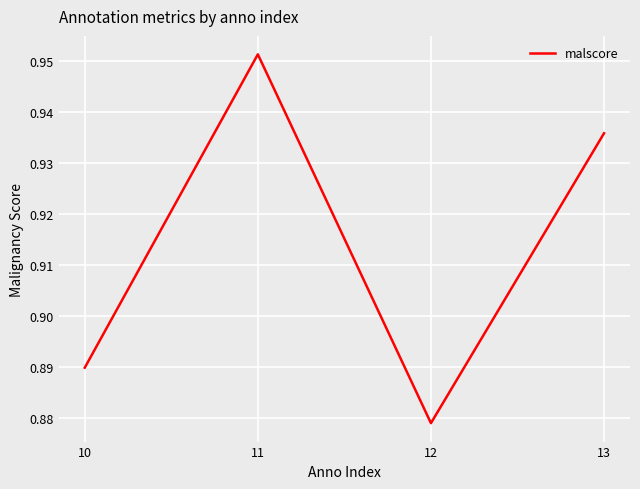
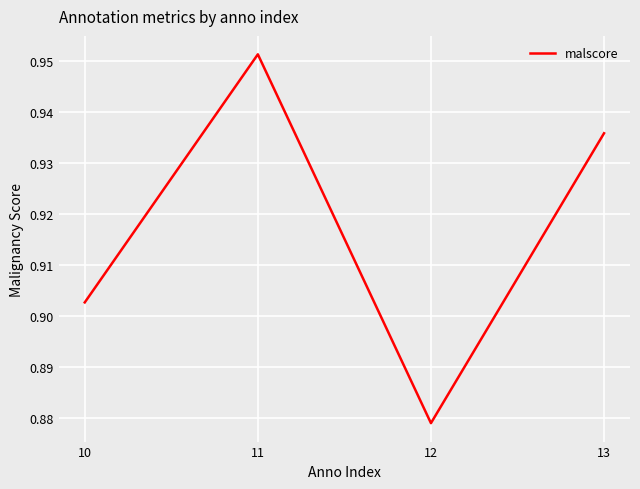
10: 0.890 -> 0.903
